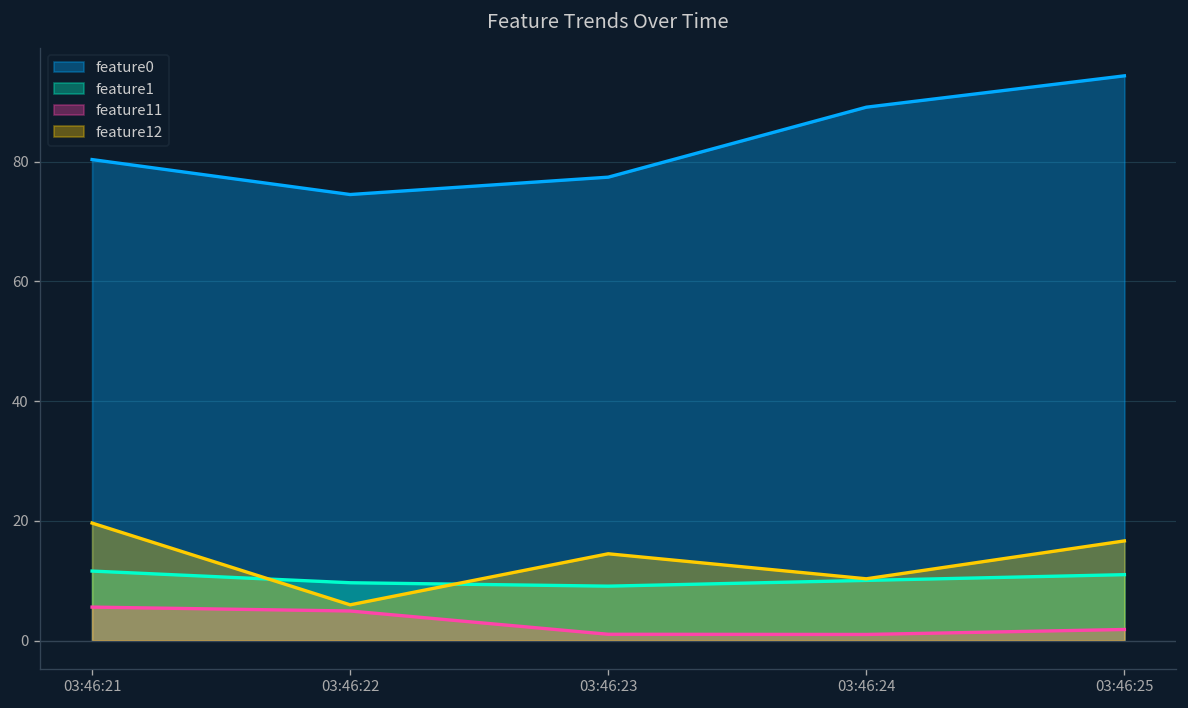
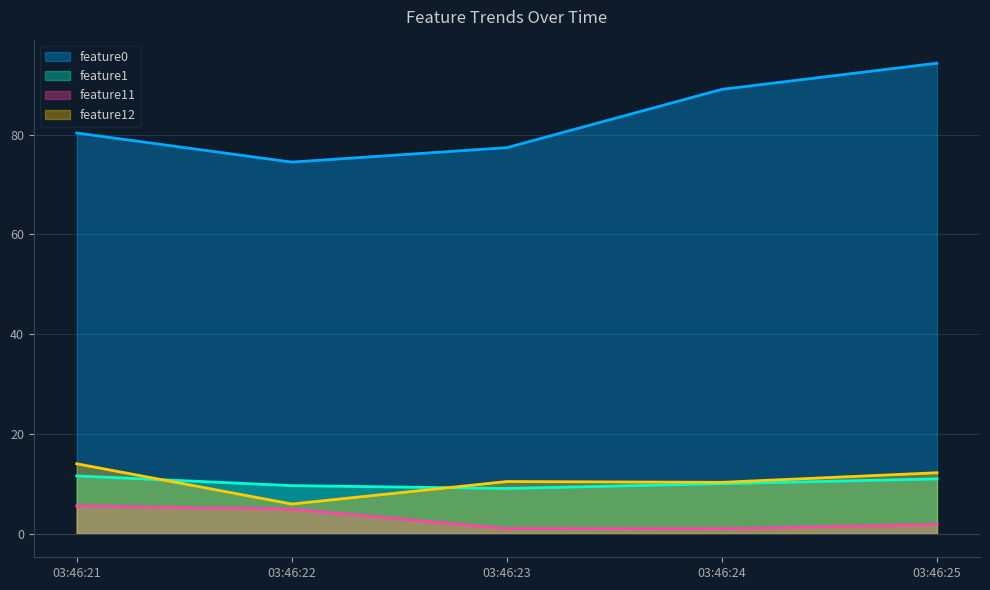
feature12, 03:46:21: 20 -> 14
feature12, 03:46:23: 14 -> 10
feature12, 03:46:25: 17 -> 12
